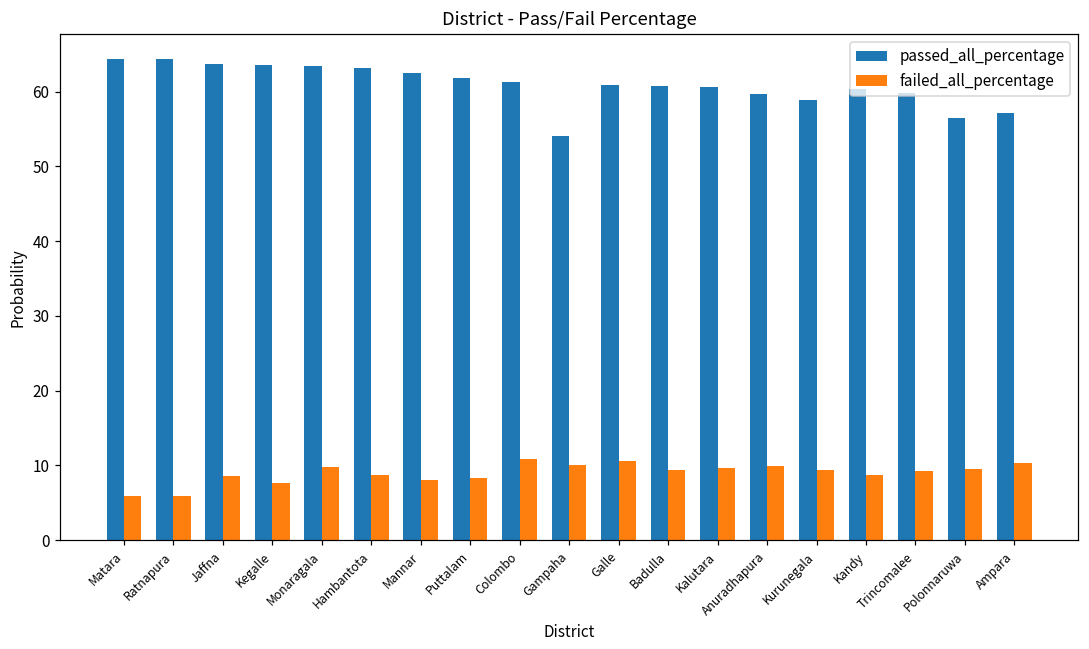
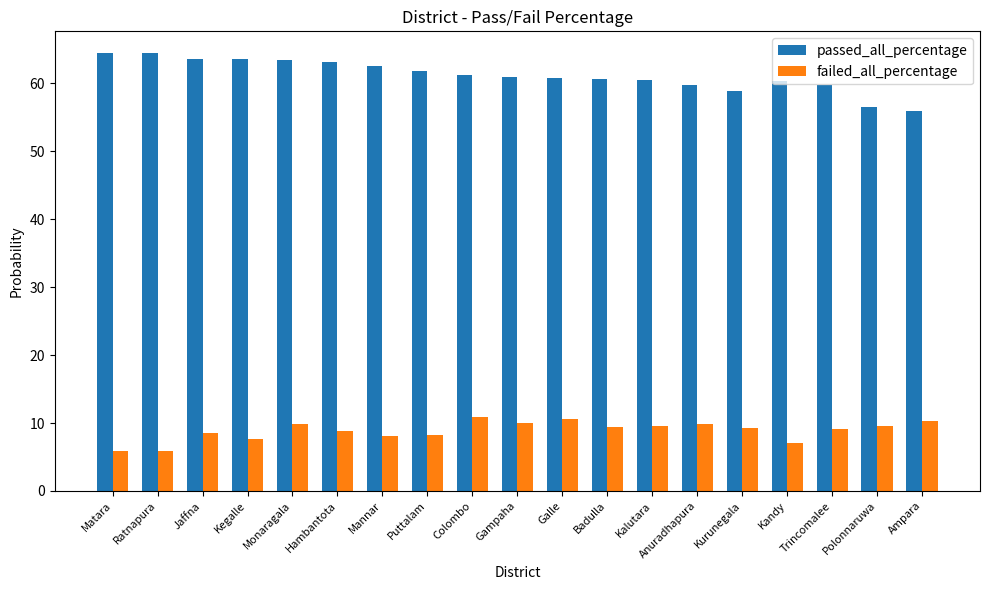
passed_all_percentage, Gampaha: 54 -> 61
failed_all_percentage, Kandy: 9 -> 7
passed_all_percentage, Ampara: 57 -> 56
